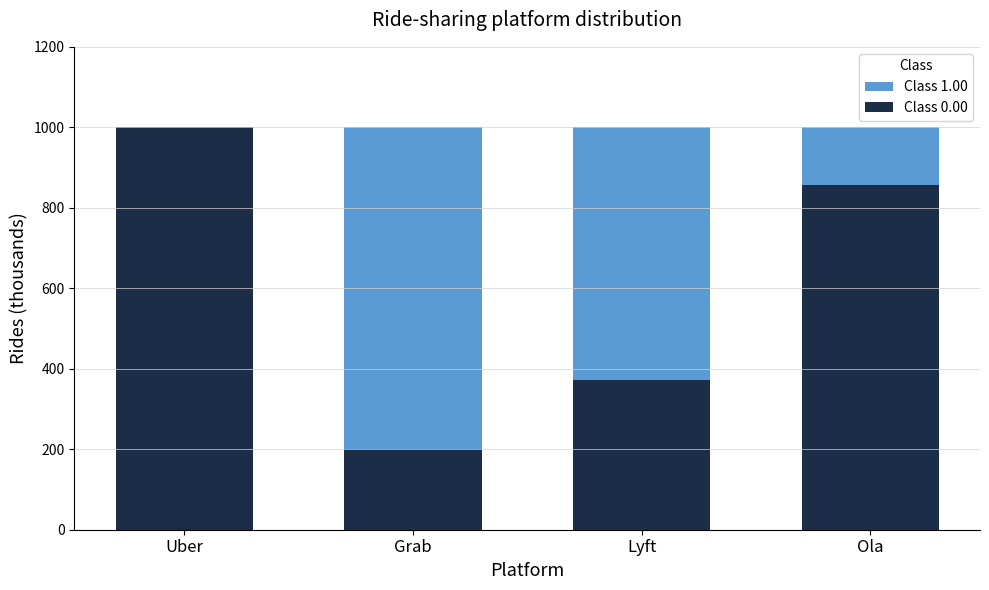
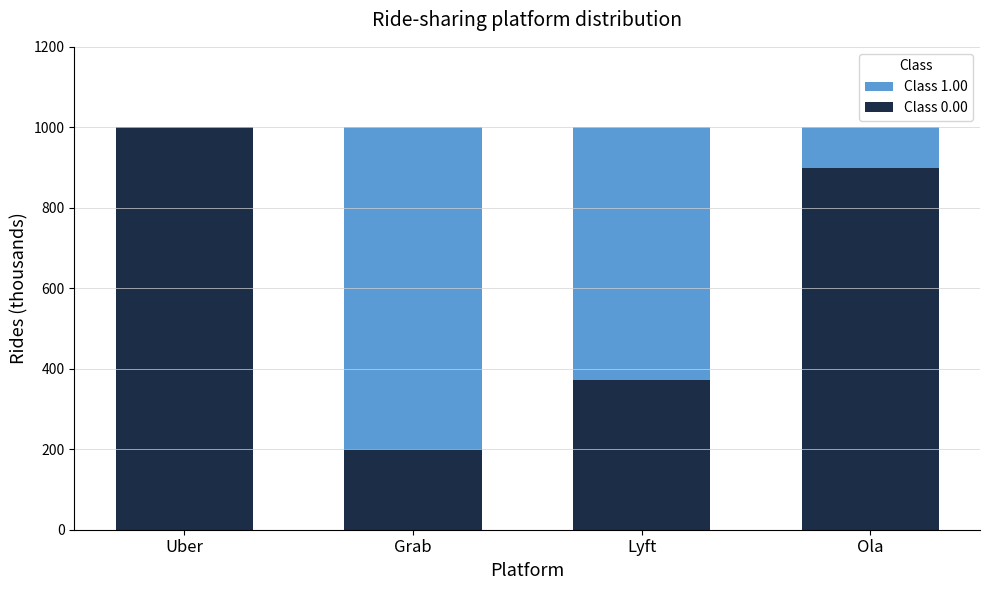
Class 0.00, Ola: 860 -> 900
